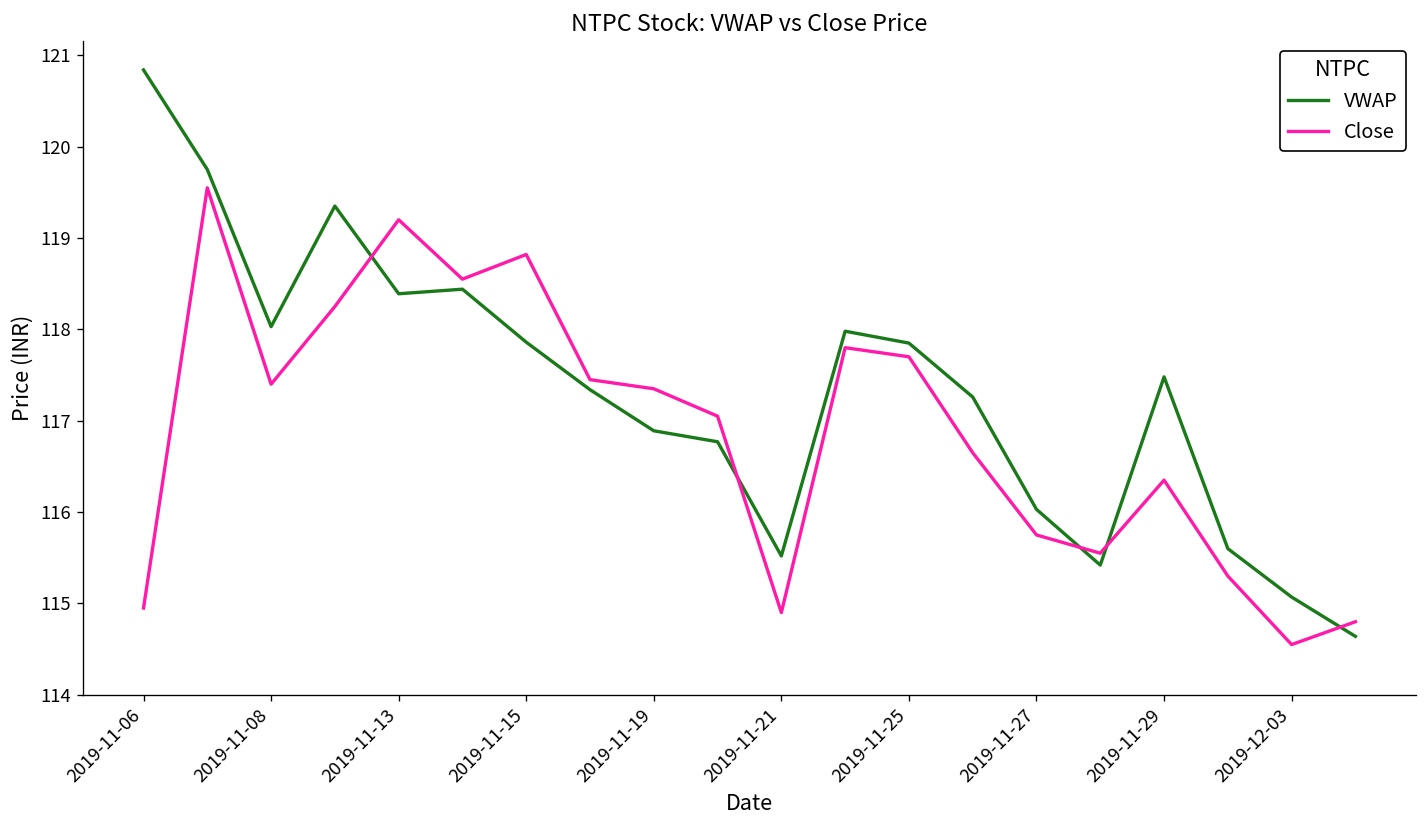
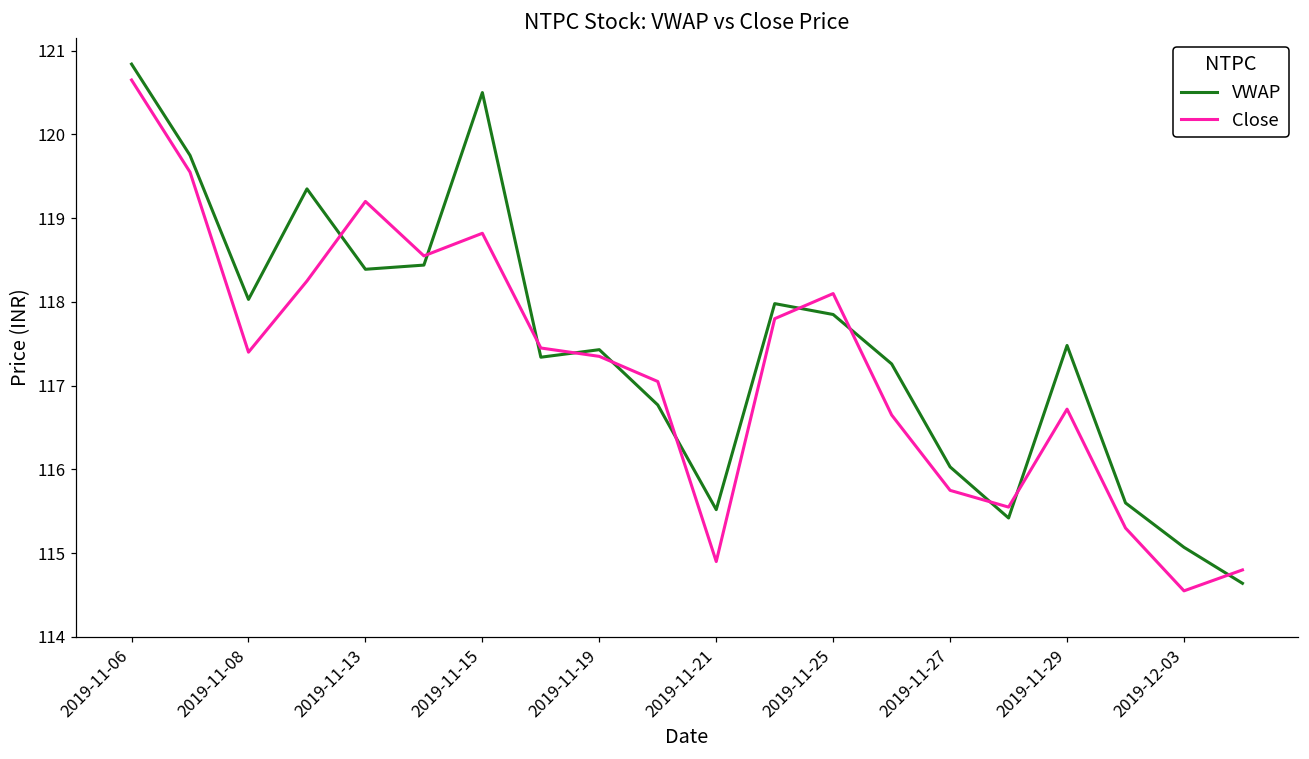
Close, 2019-11-06: 115.0 -> 120.7
VWAP, 2019-11-15: 117.9 -> 120.5
VWAP, 2019-11-19: 116.9 -> 117.4
Close, 2019-11-25: 117.7 -> 118.1
Close, 2019-11-29: 116.4 -> 116.7
